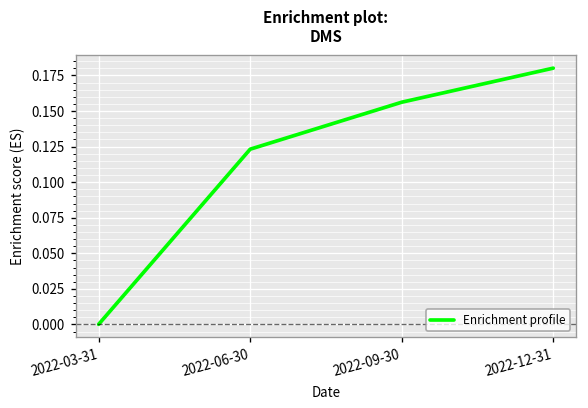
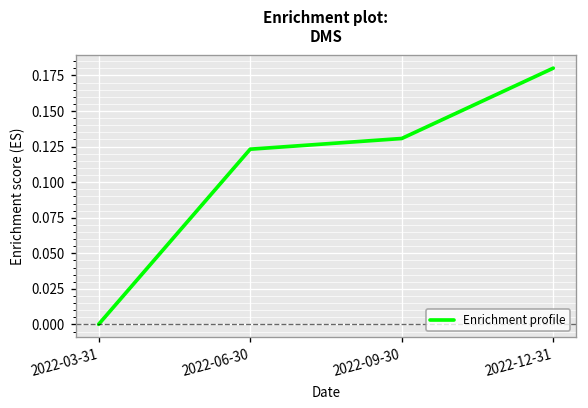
2022-09-30: 0.156 -> 0.131
